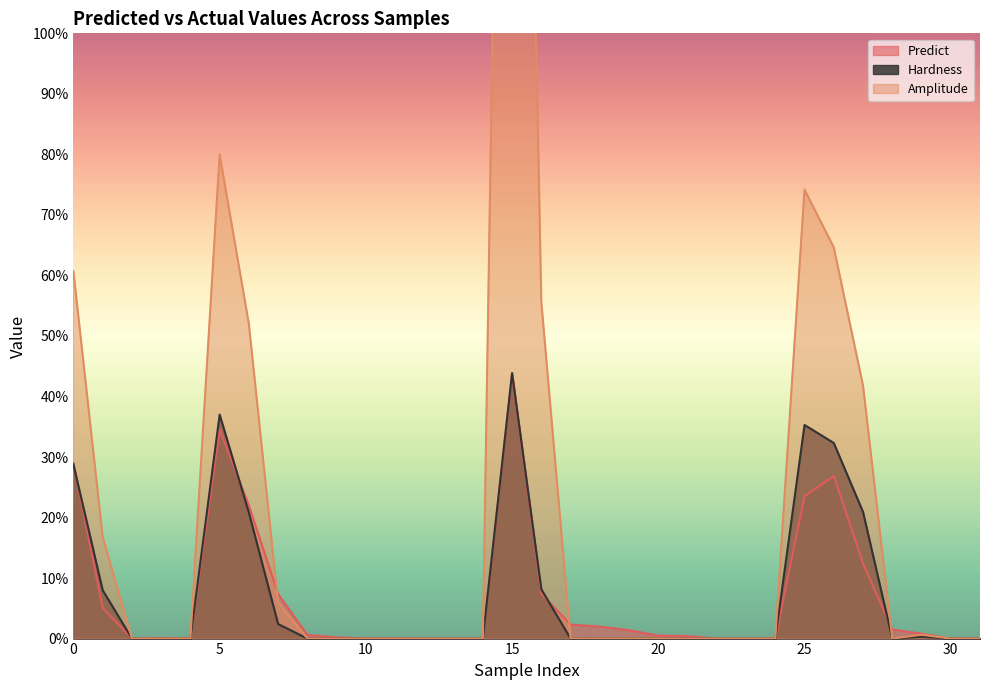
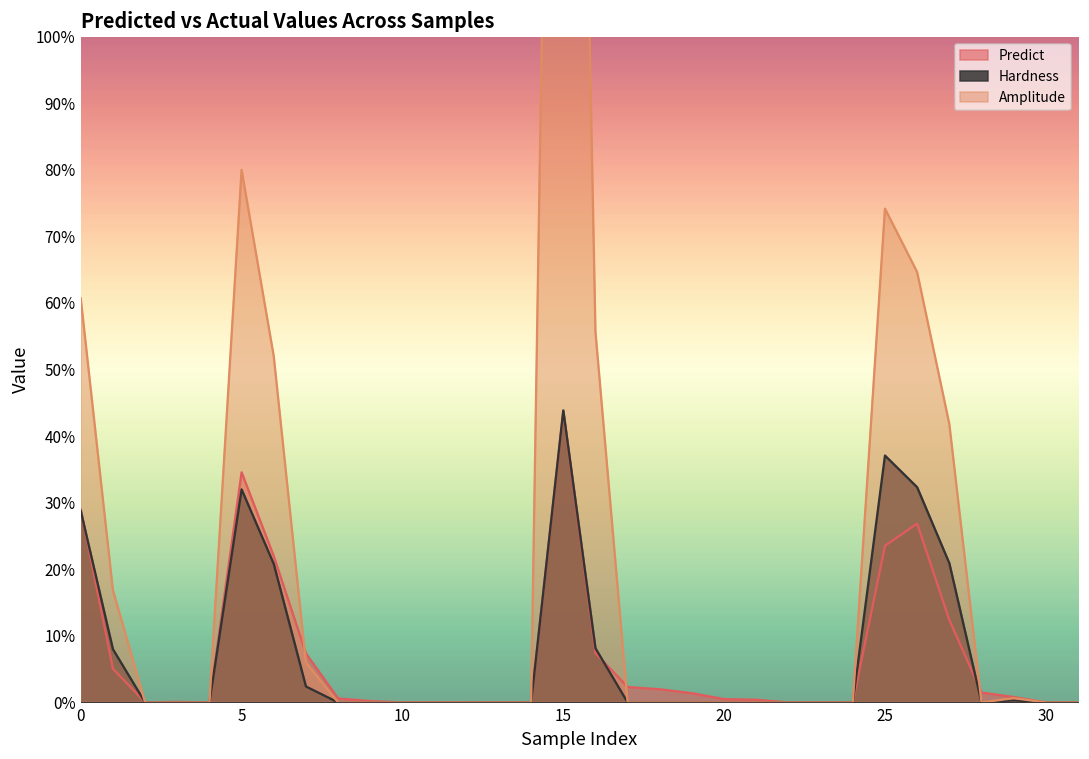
Hardness, 5: 37% -> 32%
Hardness, 25: 35% -> 37%
